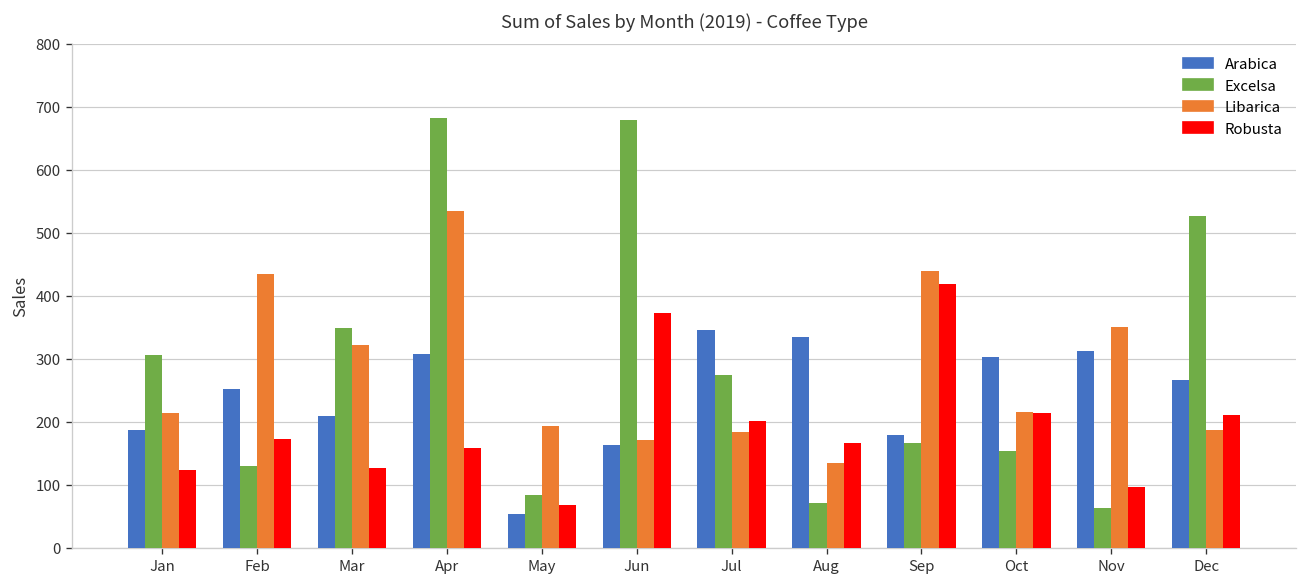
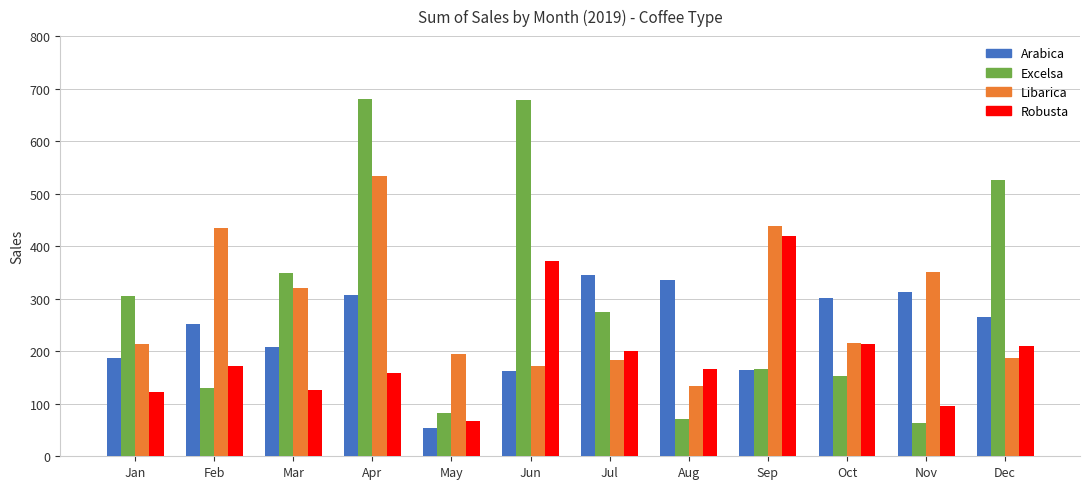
Arabica, Sep: 180 -> 160
